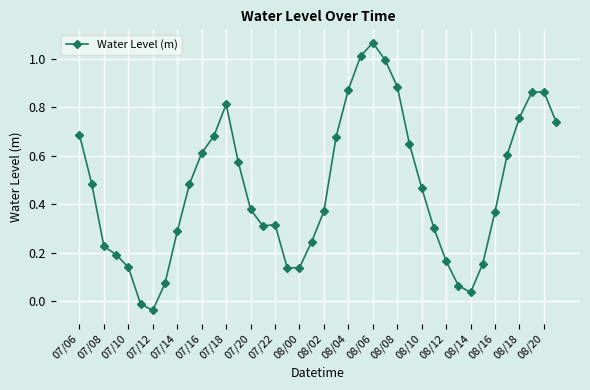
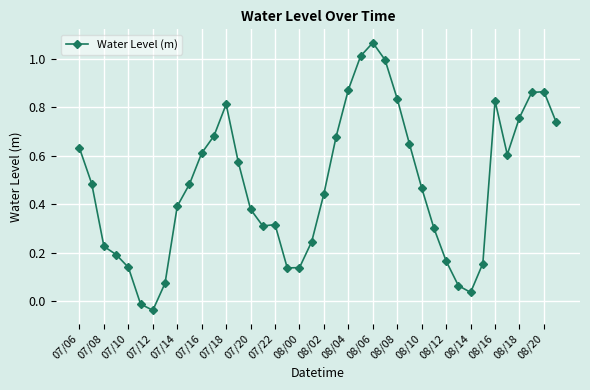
07/06: 0.69 -> 0.63
07/14: 0.29 -> 0.39
08/02: 0.37 -> 0.44
08/08: 0.89 -> 0.83
08/16: 0.37 -> 0.83
